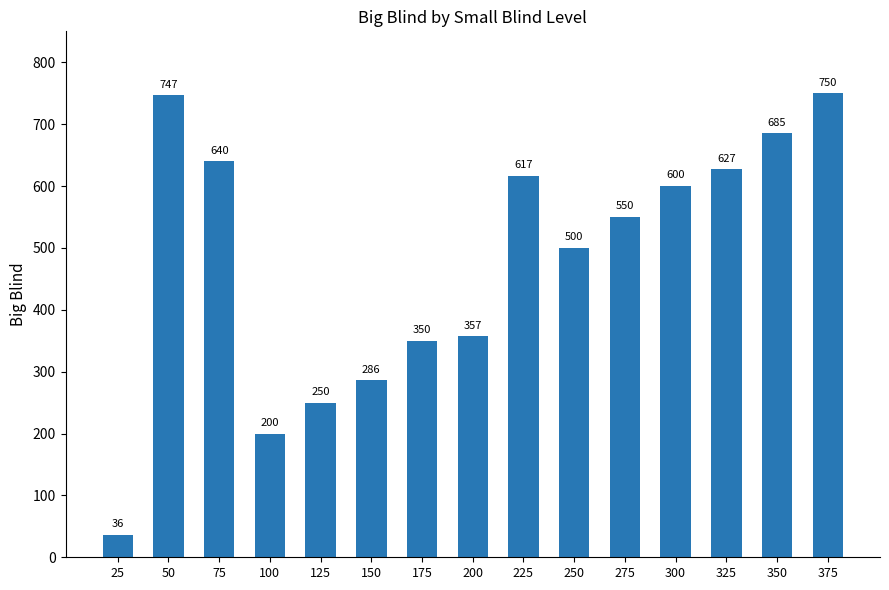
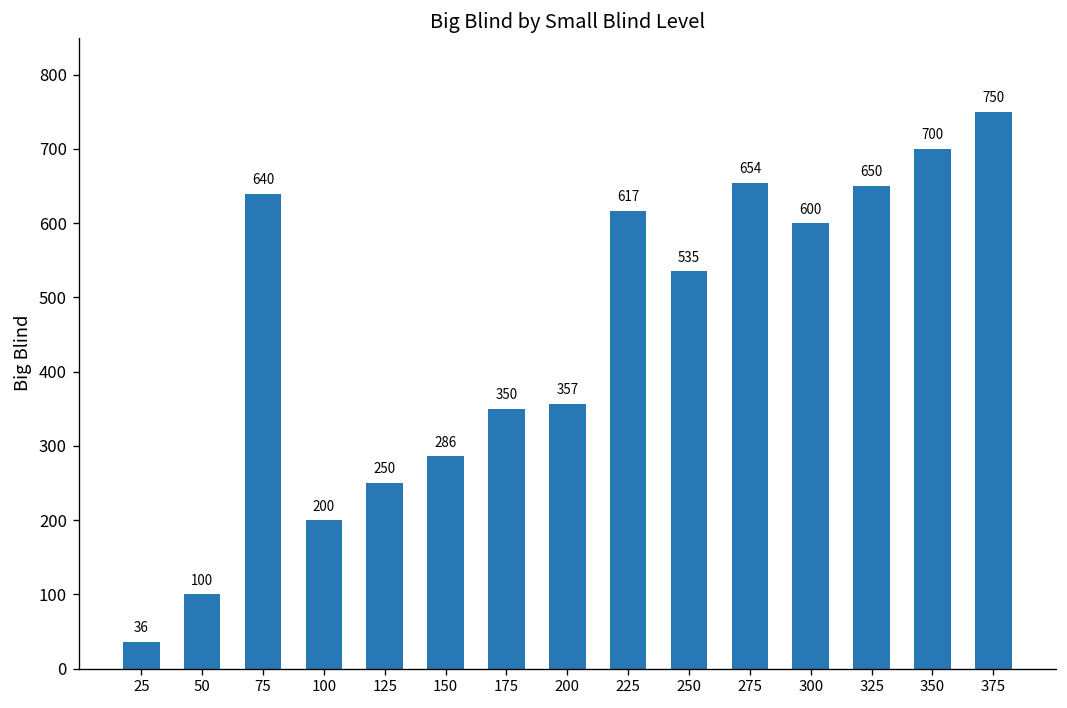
50: 747 -> 100
250: 500 -> 535
275: 550 -> 654
325: 627 -> 650
350: 685 -> 700
